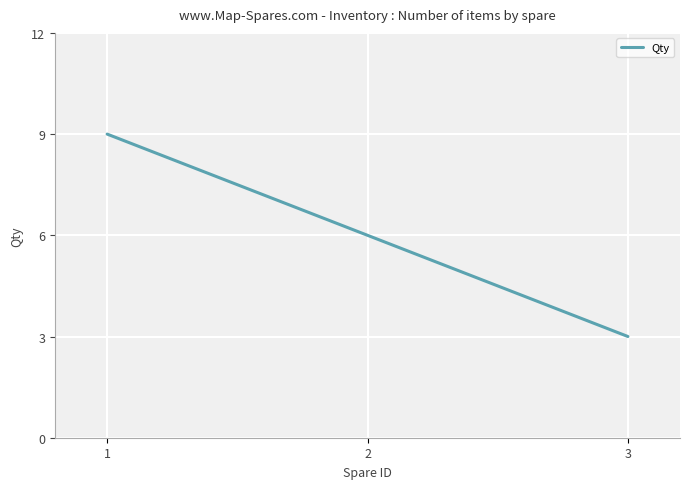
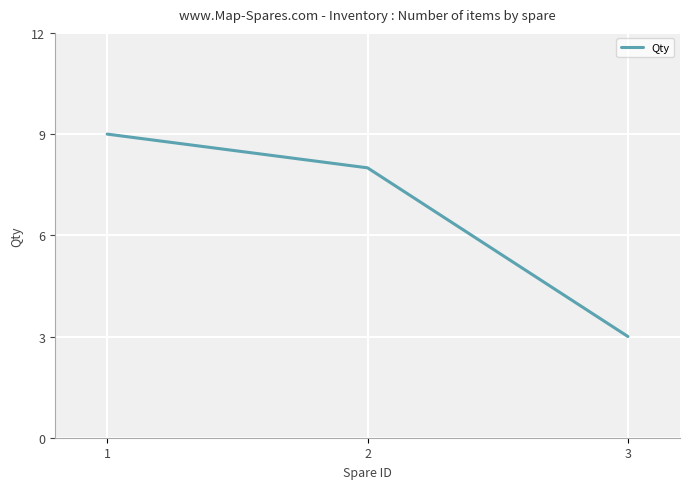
2: 6 -> 8
